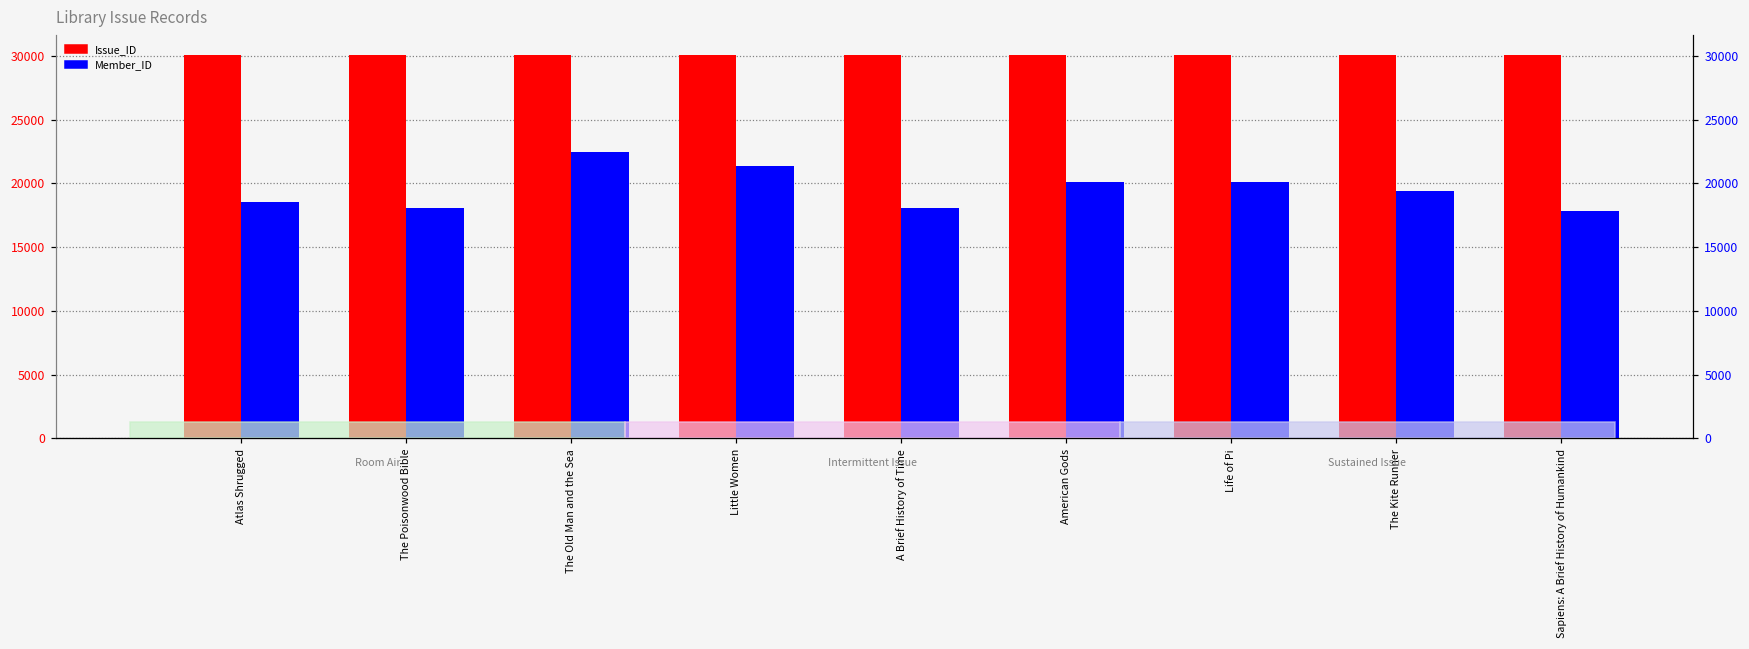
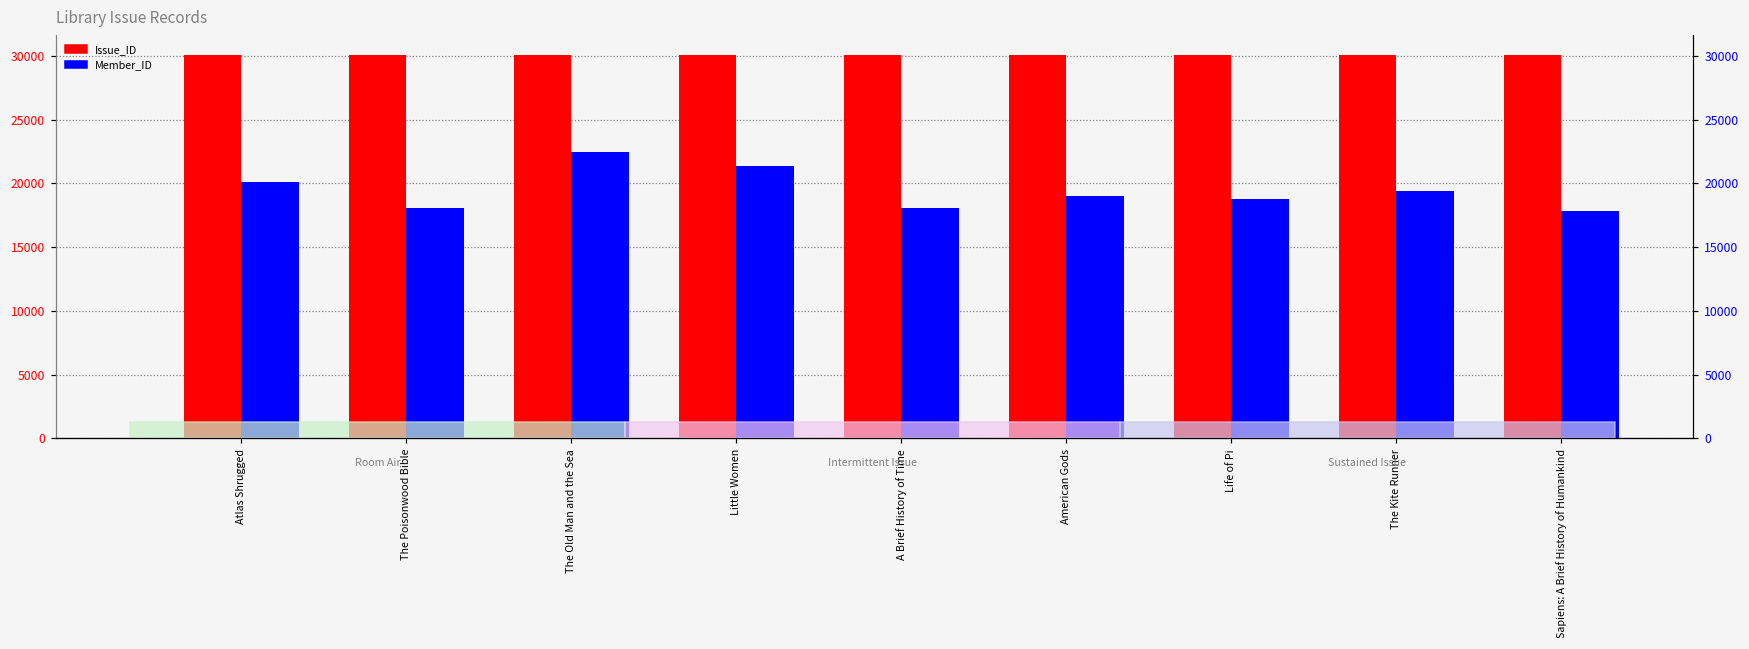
Member_ID, Atlas Shrugged: 18600 -> 20100
Member_ID, American Gods: 20100 -> 19000
Member_ID, Life of Pi: 20100 -> 18800
